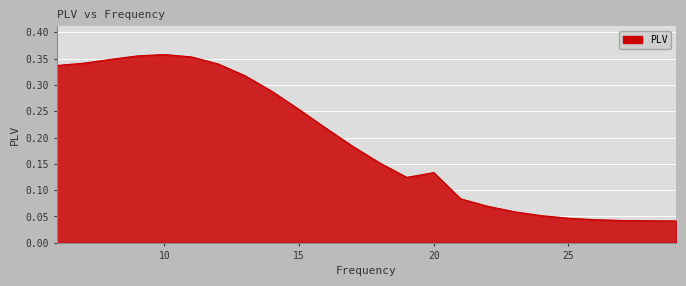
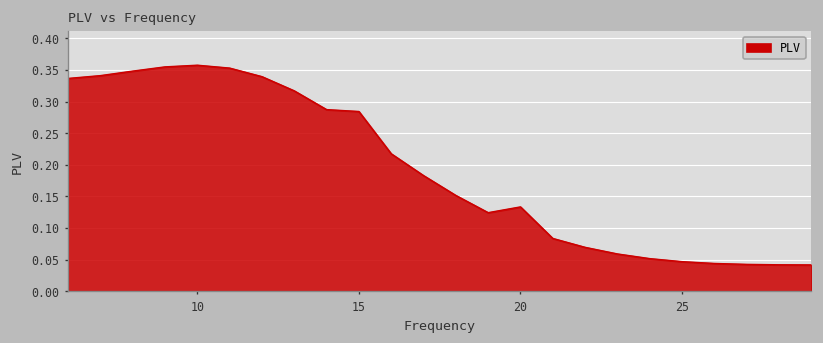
15: 0.25 -> 0.28
